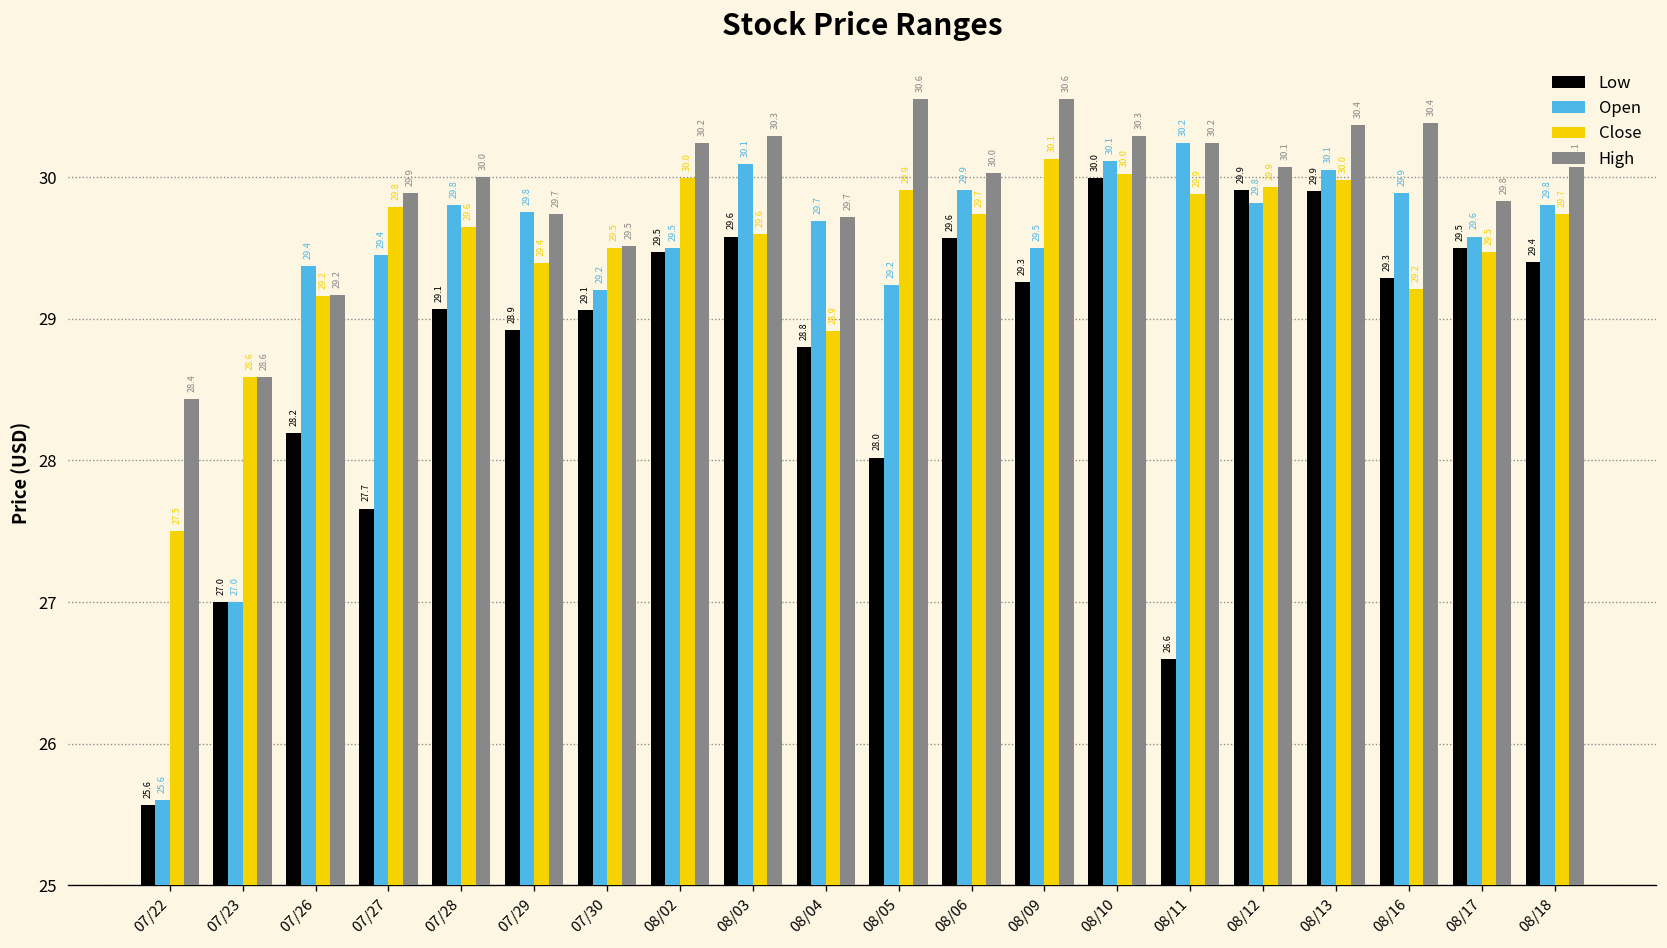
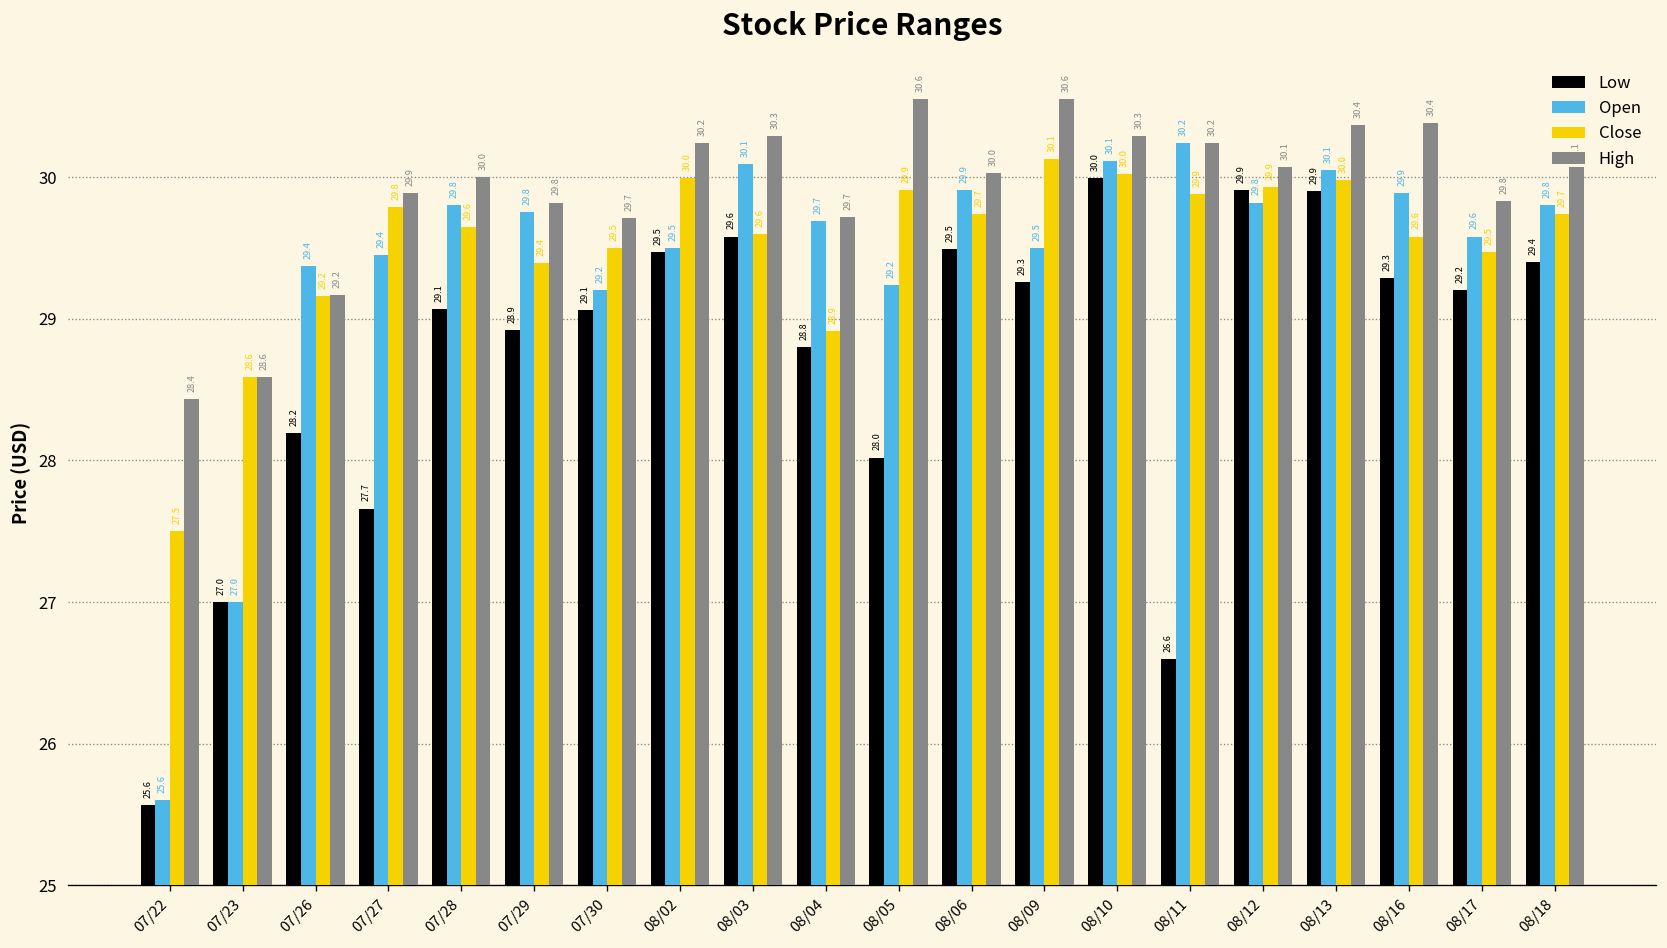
High, 07/29: 29.7 -> 29.8
High, 07/30: 29.5 -> 29.7
Low, 08/06: 29.6 -> 29.5
Close, 08/16: 29.2 -> 29.6
Low, 08/17: 29.5 -> 29.2
